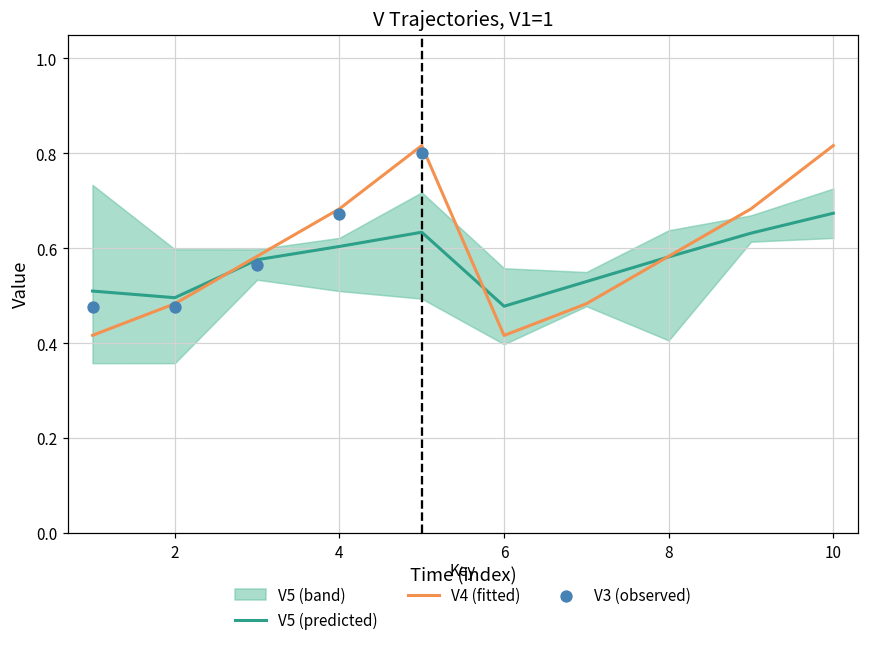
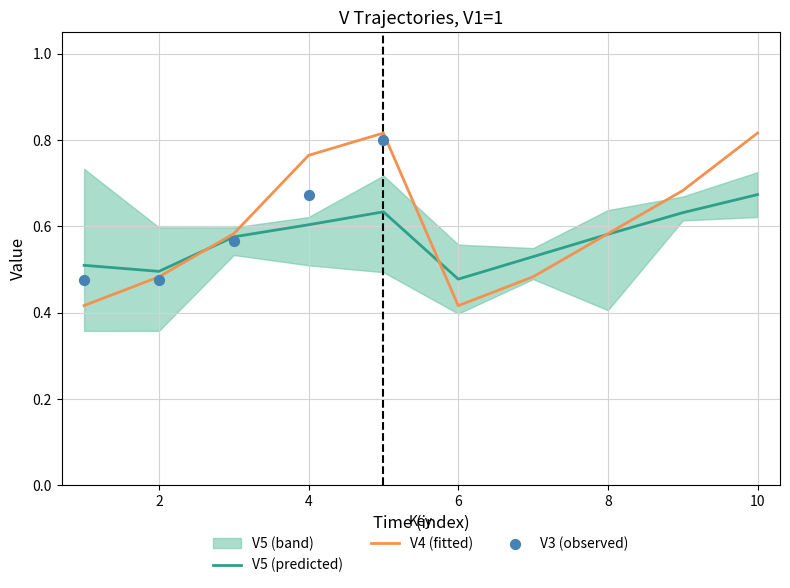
V4 (fitted), 4: 0.68 -> 0.76
